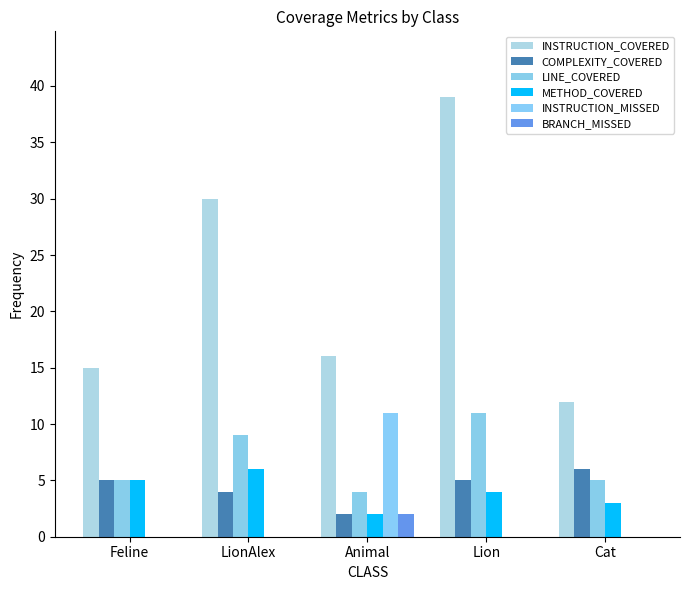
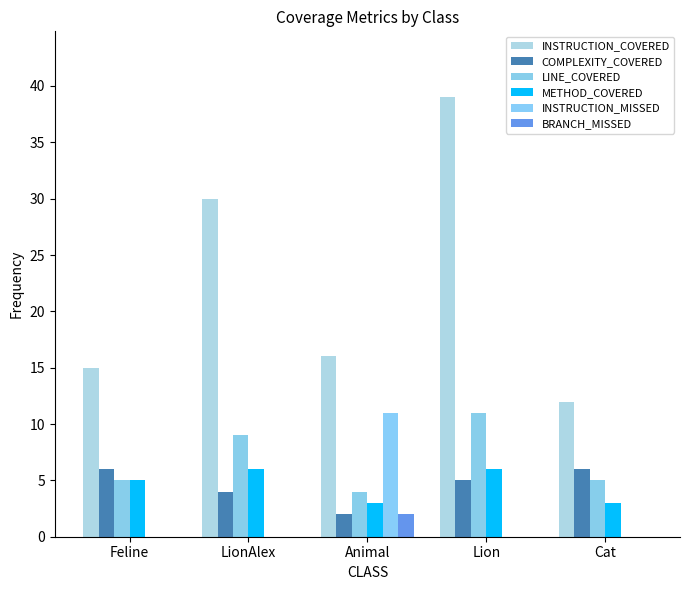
COMPLEXITY_COVERED, Feline: 5 -> 6
METHOD_COVERED, Animal: 2 -> 3
METHOD_COVERED, Lion: 4 -> 6
